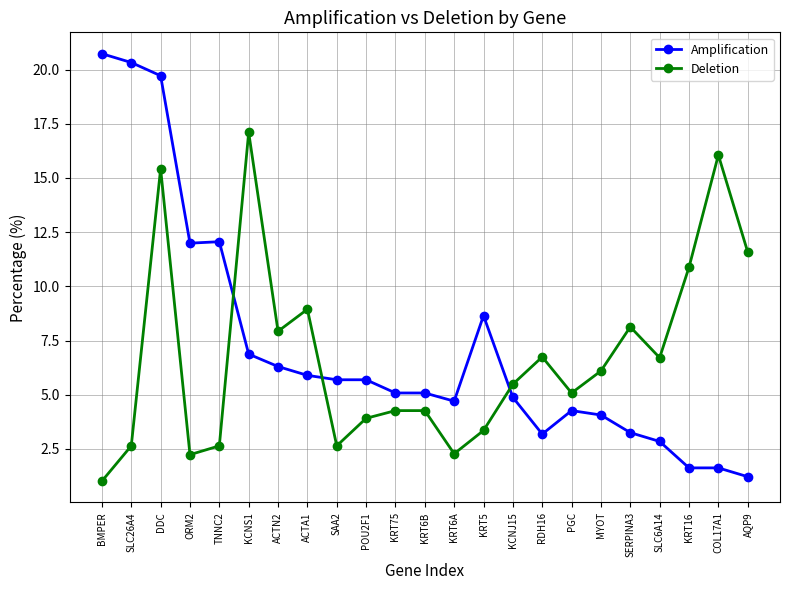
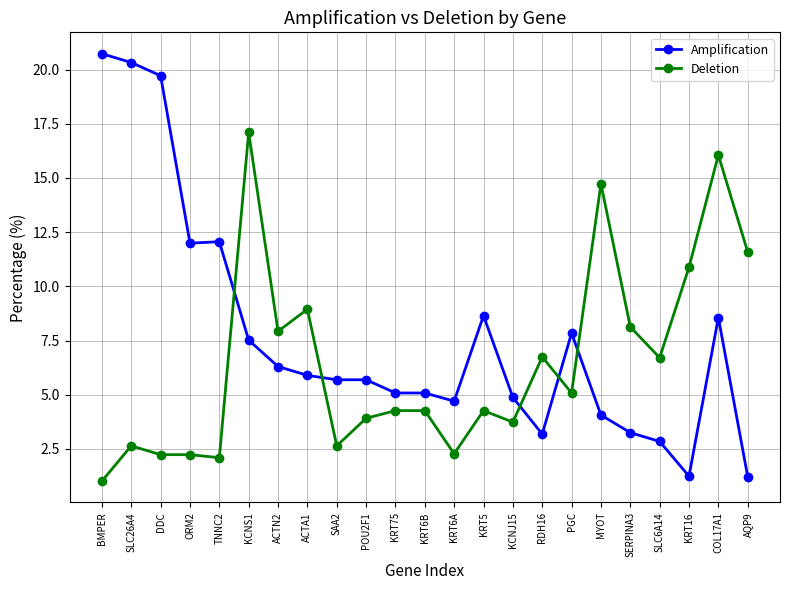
Deletion, DDC: 15.4 -> 2.2
Deletion, TNNC2: 2.6 -> 2.1
Amplification, KCNS1: 6.9 -> 7.5
Deletion, KRT5: 3.4 -> 4.3
Deletion, KCNJ15: 5.5 -> 3.7
Amplification, PGC: 4.3 -> 7.8
Deletion, MYOT: 6.1 -> 14.7
Amplification, KRT16: 1.6 -> 1.2
Amplification, COL17A1: 1.6 -> 8.6
